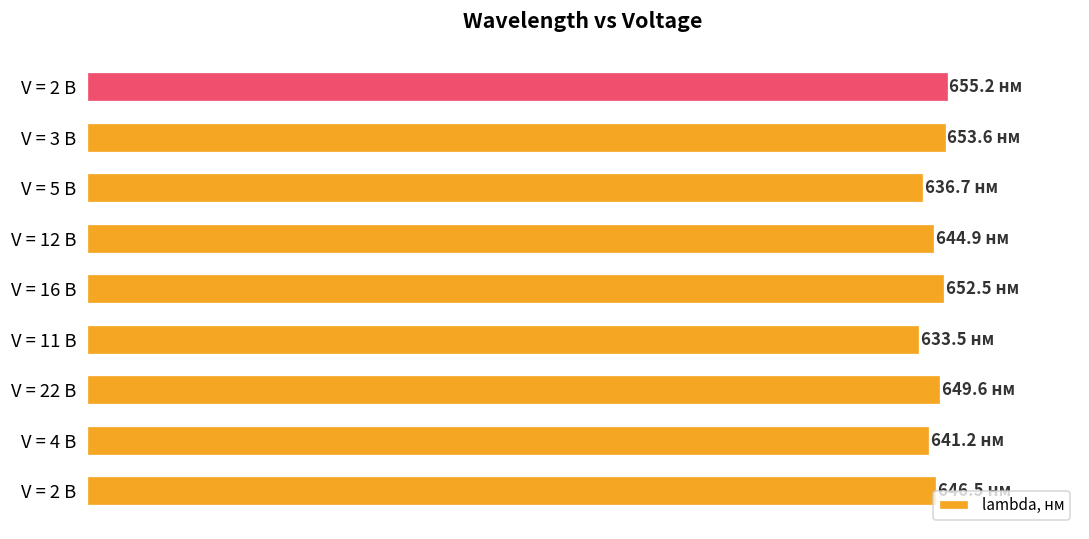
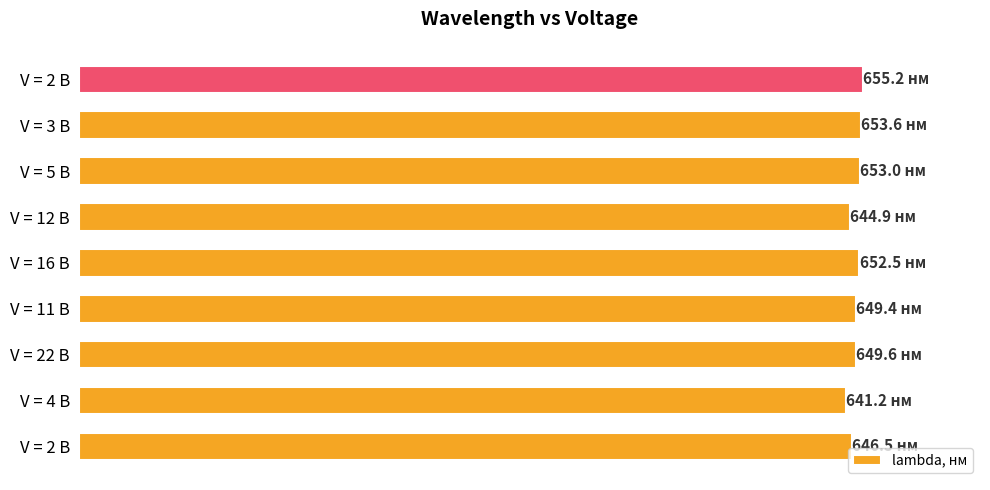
V = 5 В: 636.7 -> 653.0
V = 11 В: 633.5 -> 649.4
